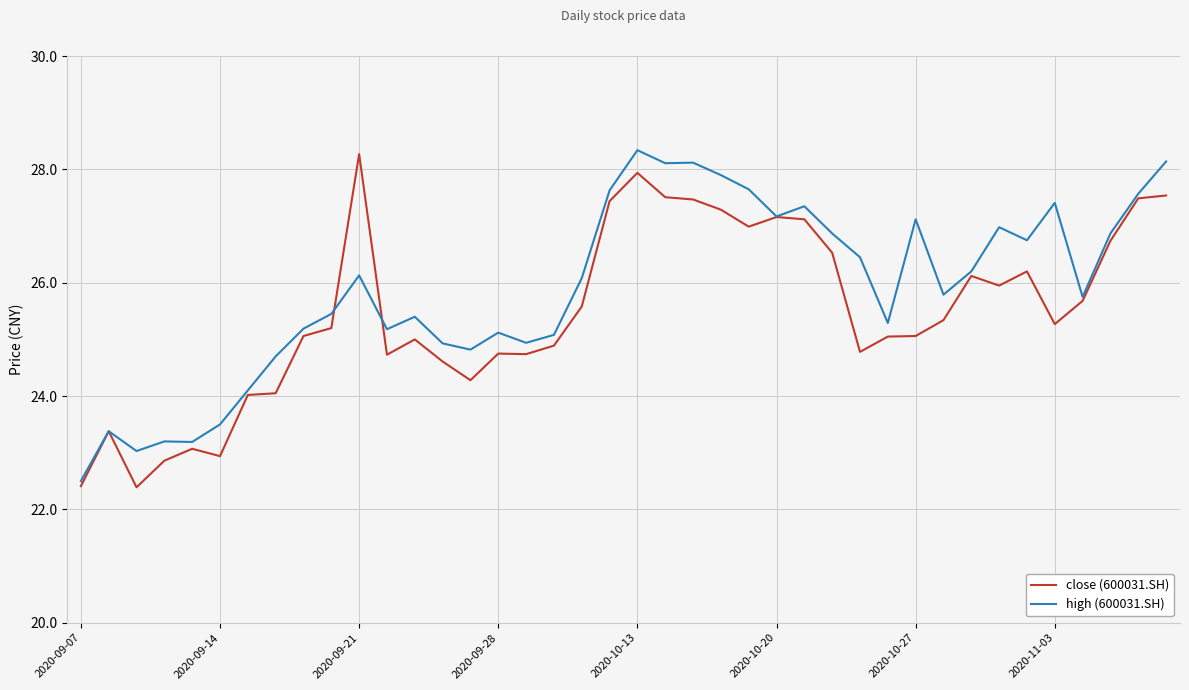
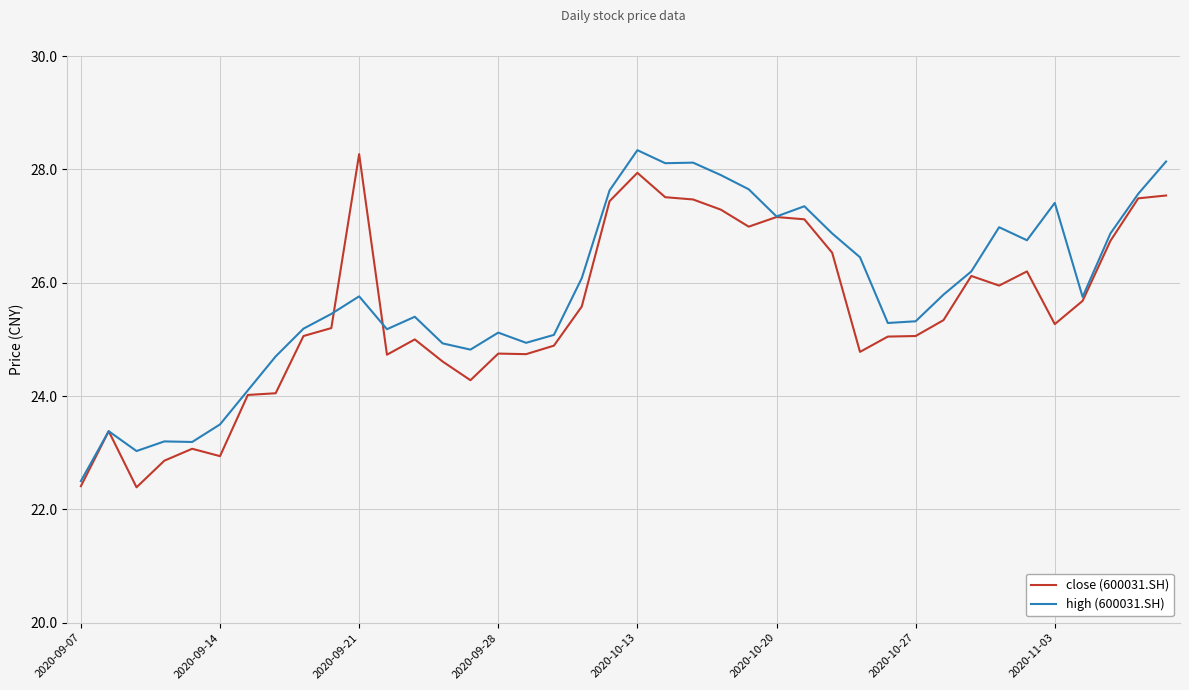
high (600031.SH), 2020-09-21: 26.1 -> 25.8
high (600031.SH), 2020-10-27: 27.1 -> 25.3
